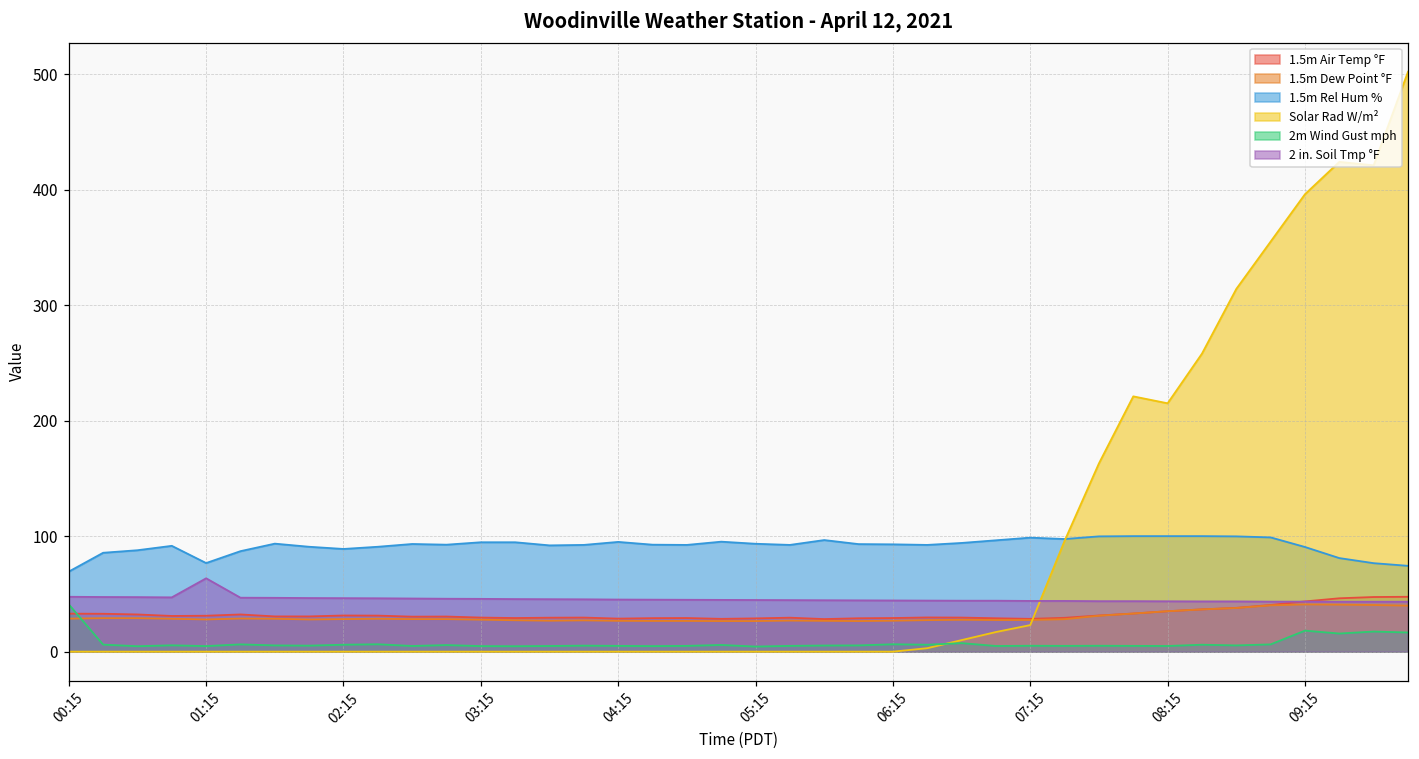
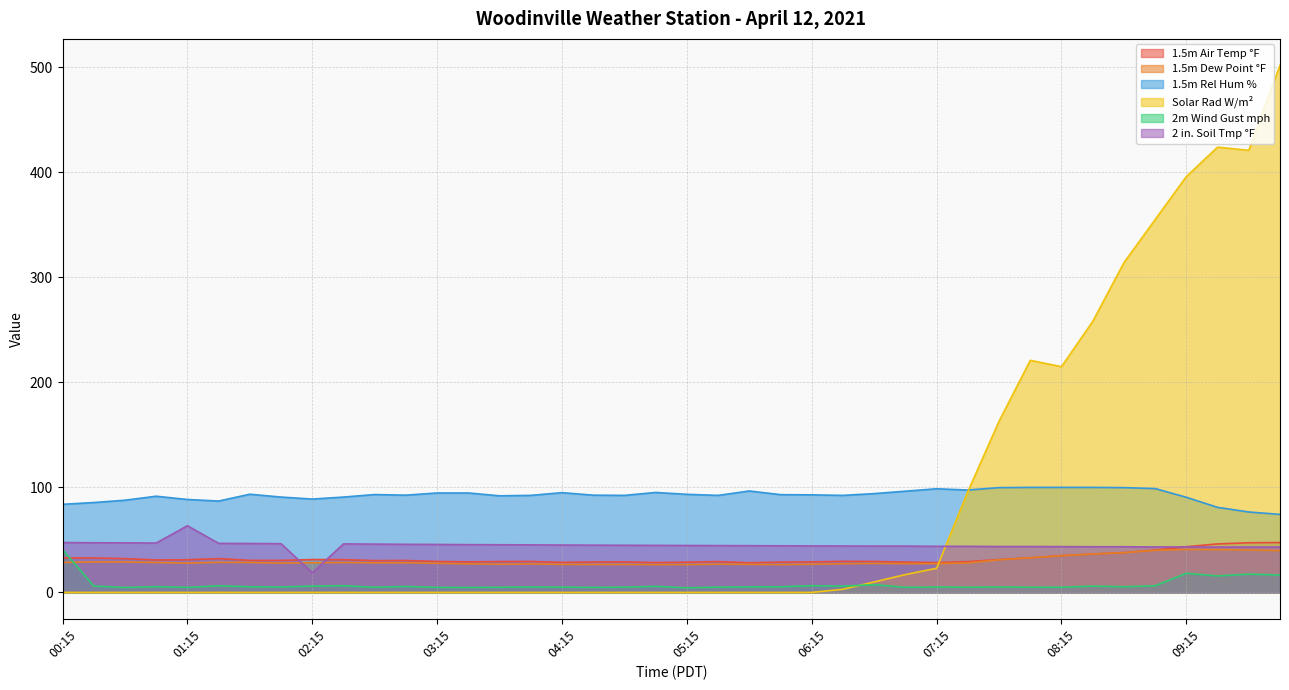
1.5m Rel Hum %, 00:15: 69 -> 84
1.5m Rel Hum %, 01:15: 77 -> 89
2 in. Soil Tmp °F, 02:15: 46 -> 19
